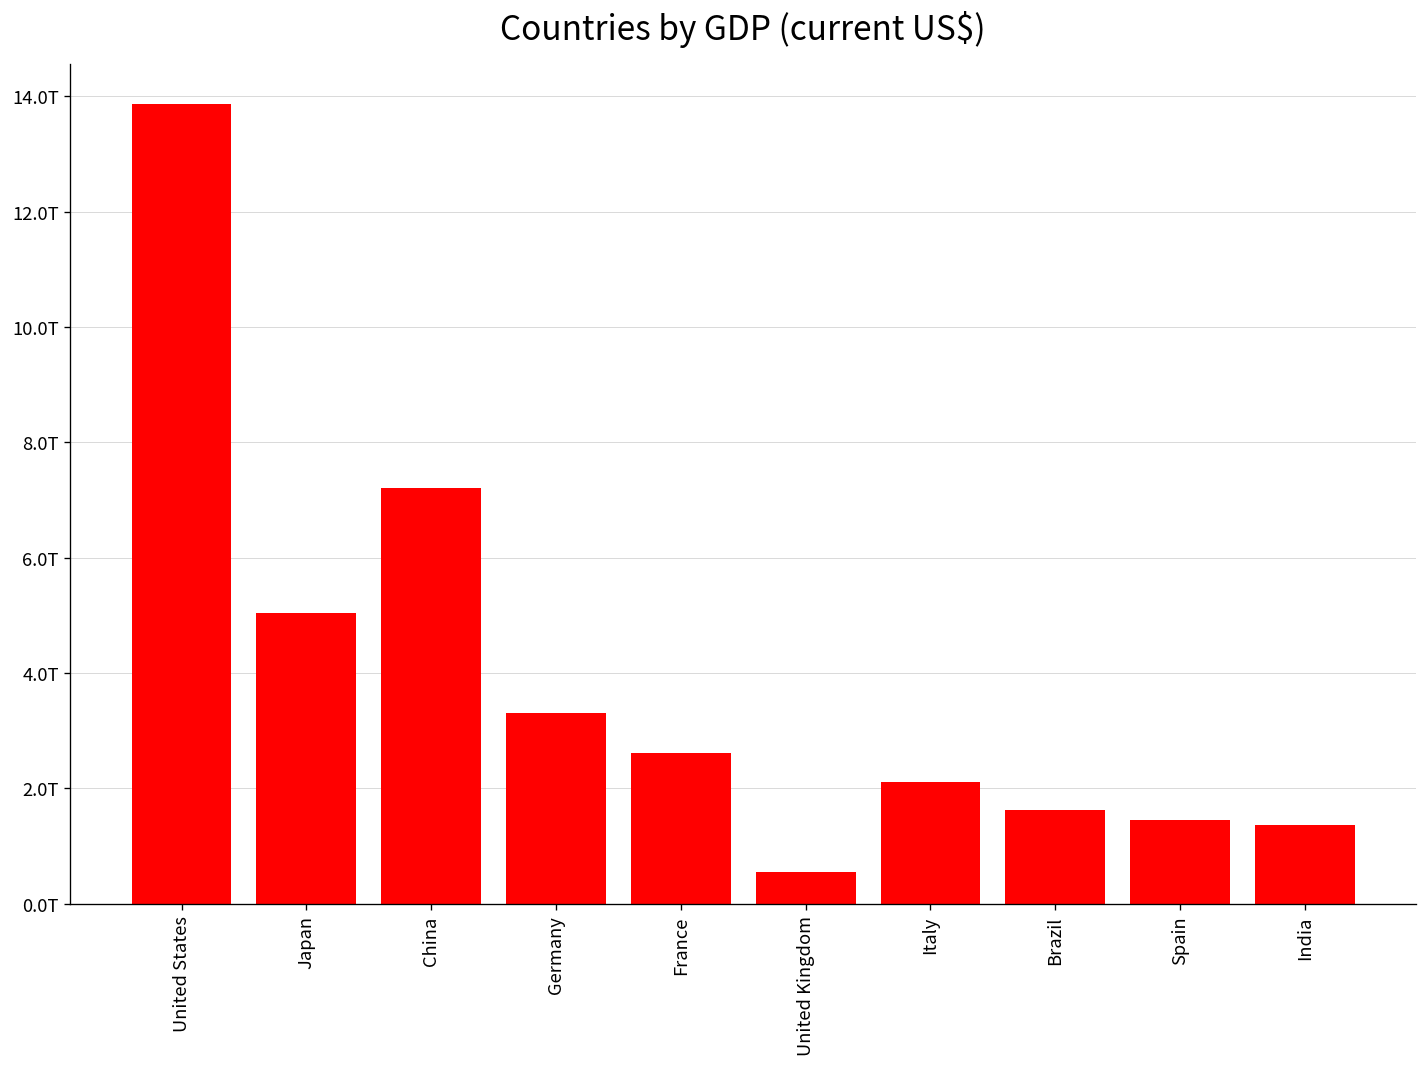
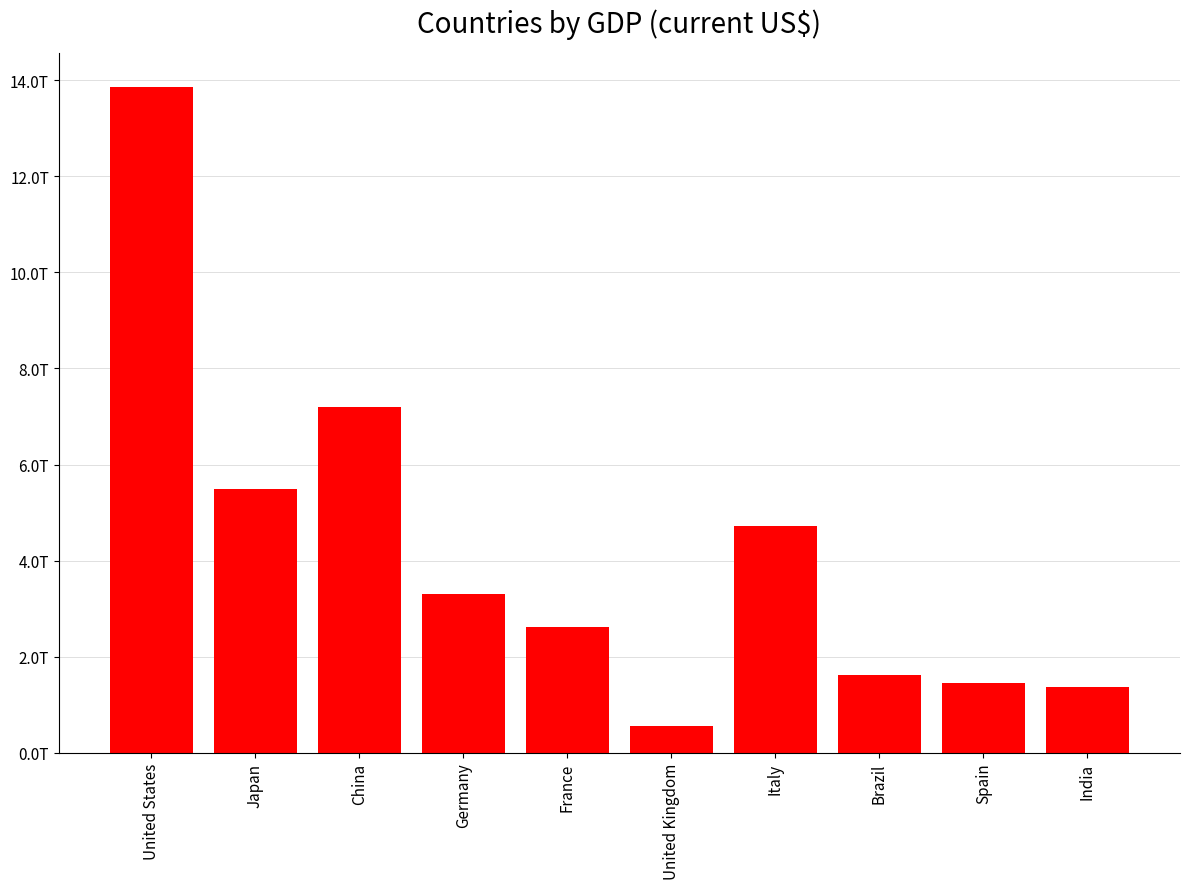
Japan: 5.0T -> 5.5T
Italy: 2.1T -> 4.7T
